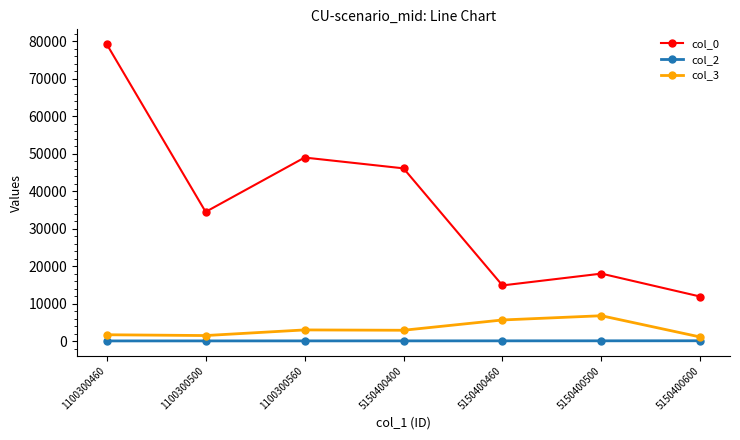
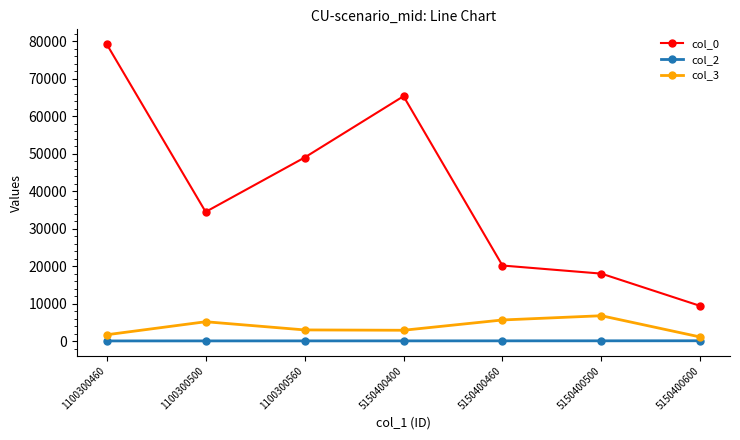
col_3, 1100300500: 1000 -> 5000
col_0, 5150400400: 46000 -> 65000
col_0, 5150400460: 15000 -> 20000
col_0, 5150400600: 12000 -> 9000
